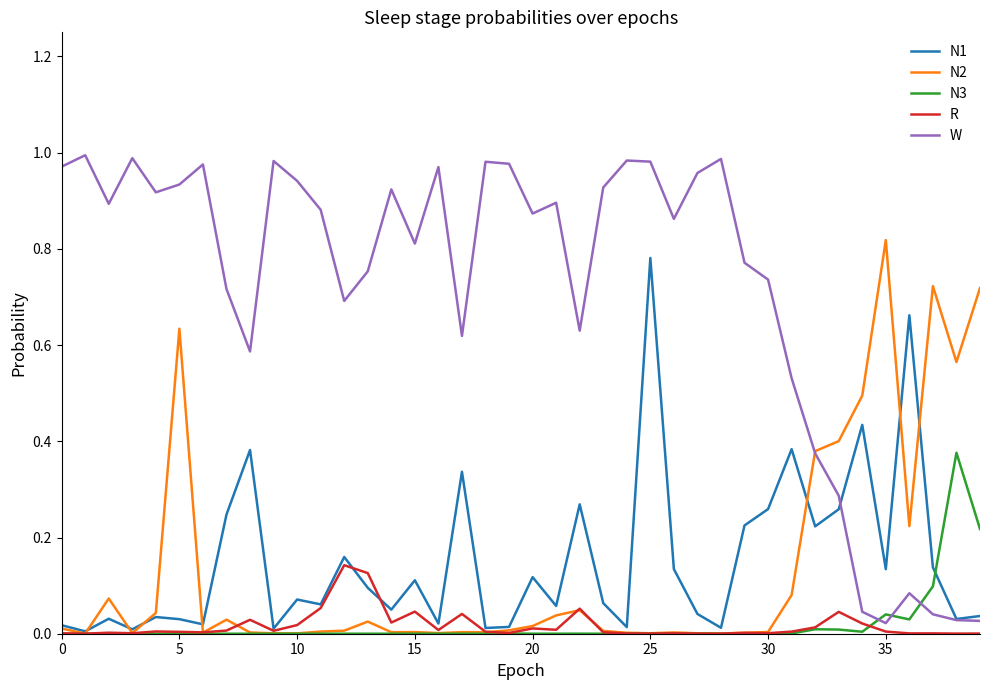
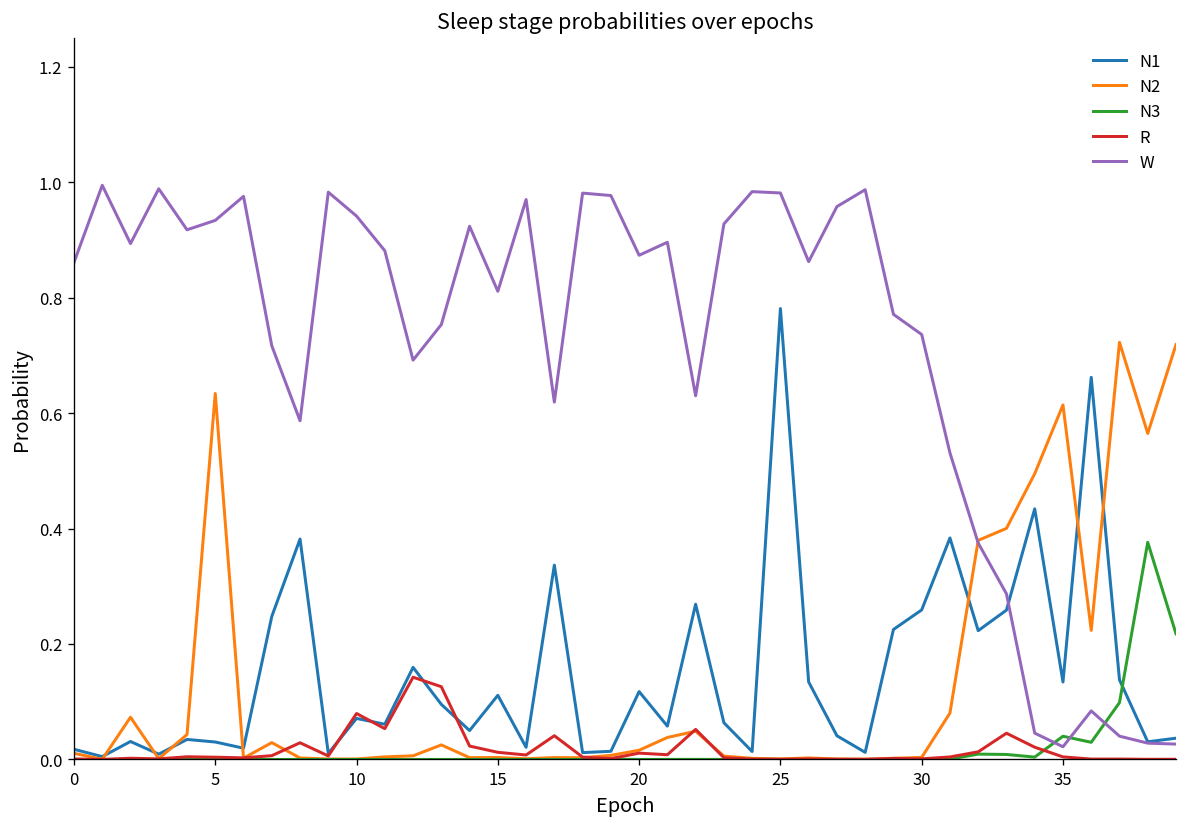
W, 0: 0.97 -> 0.86
R, 10: 0.02 -> 0.08
R, 15: 0.05 -> 0.01
N2, 35: 0.82 -> 0.61
